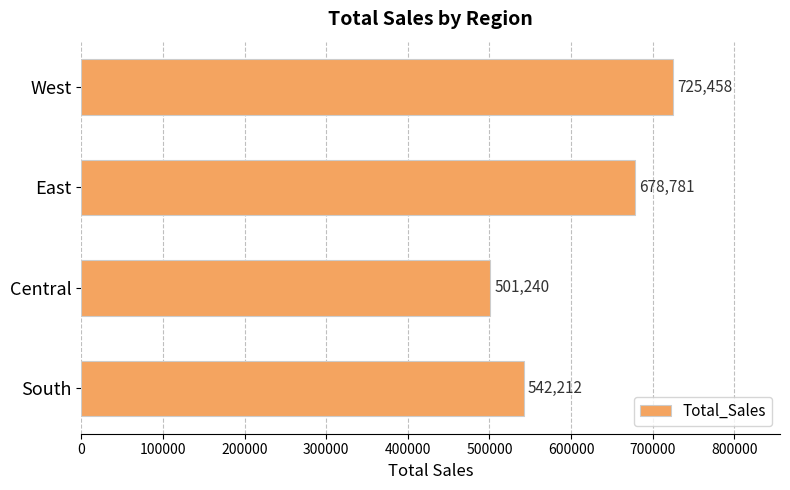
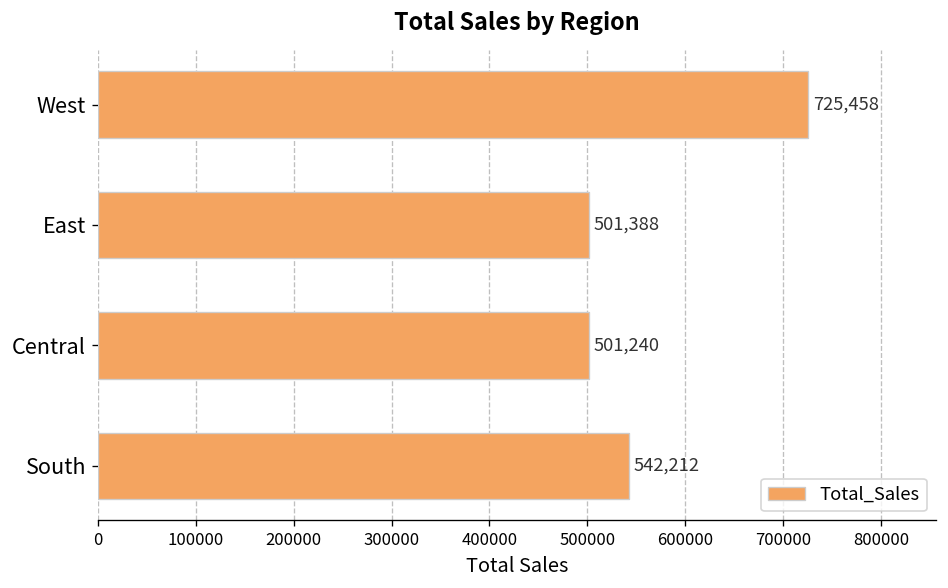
East: 678,781 -> 501,388
